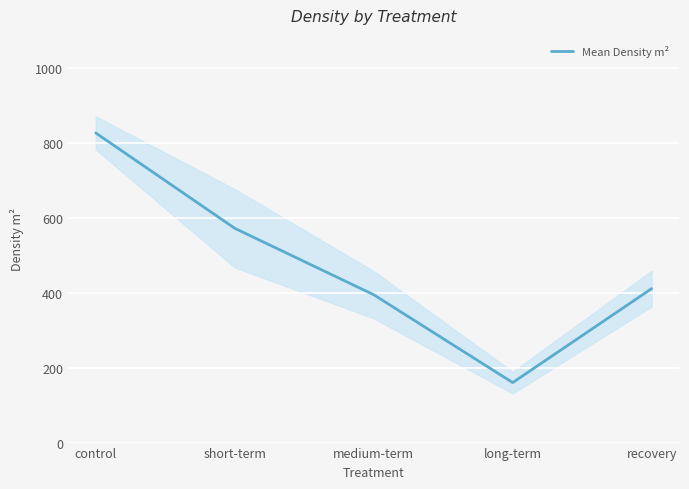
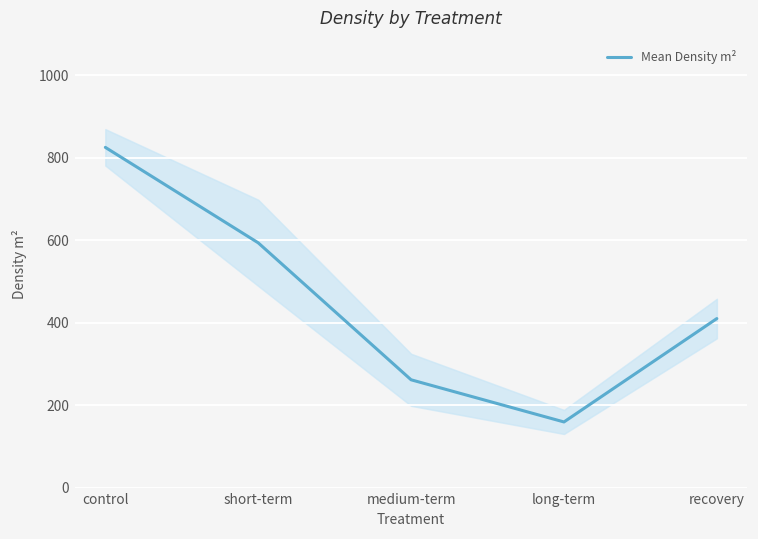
Mean Density m², short-term: 570 -> 590
Mean Density m², medium-term: 390 -> 260
